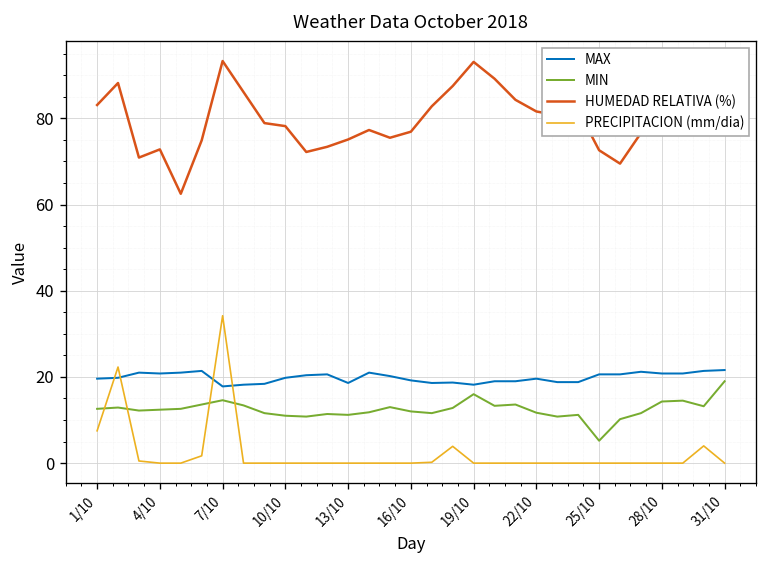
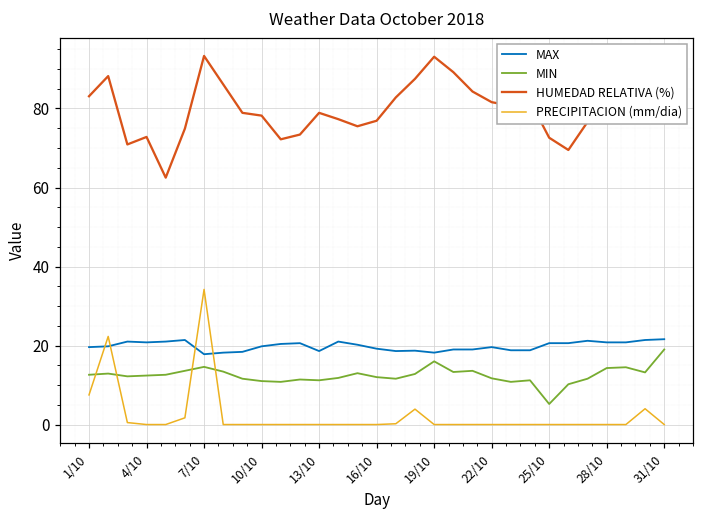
HUMEDAD RELATIVA (%), 13/10: 75 -> 79
